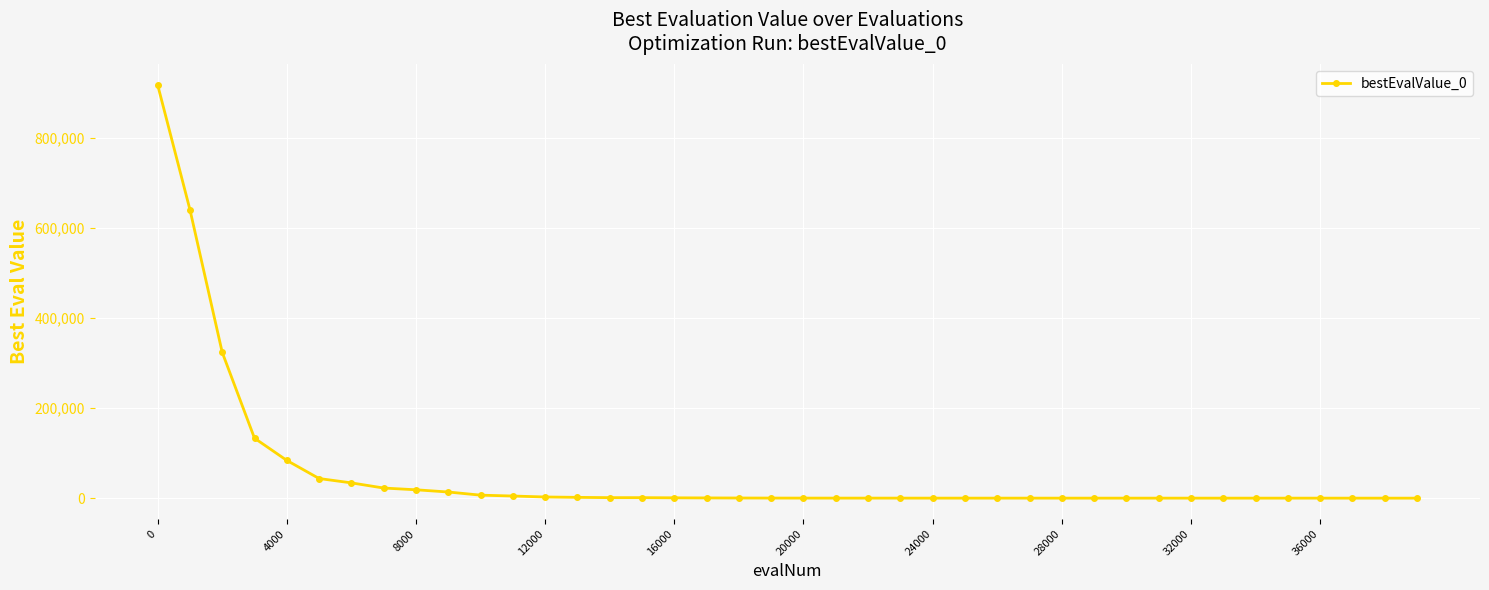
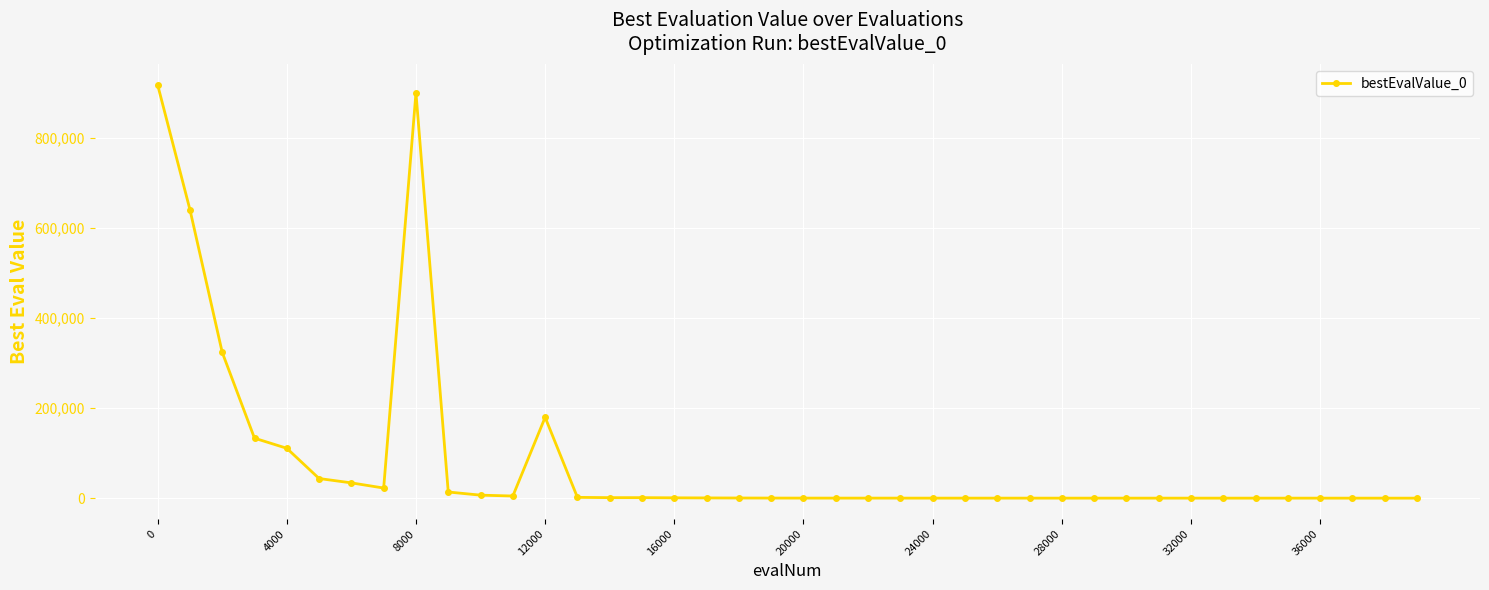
4000: 80,000 -> 110,000
8000: 20,000 -> 900,000
12000: 0 -> 180,000
